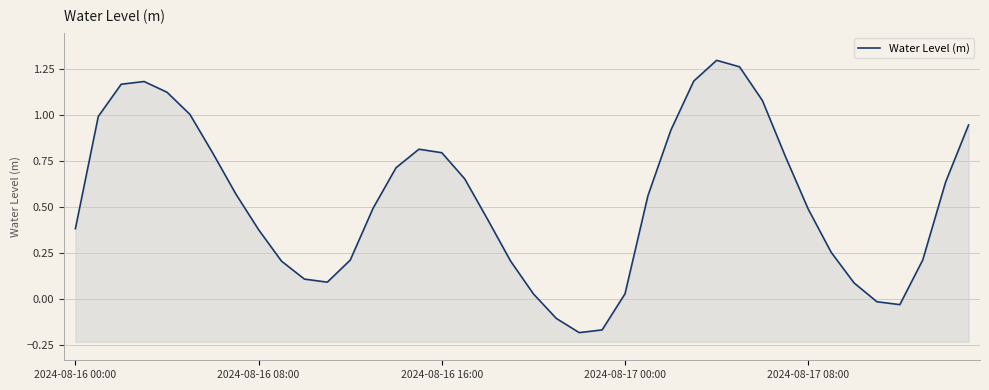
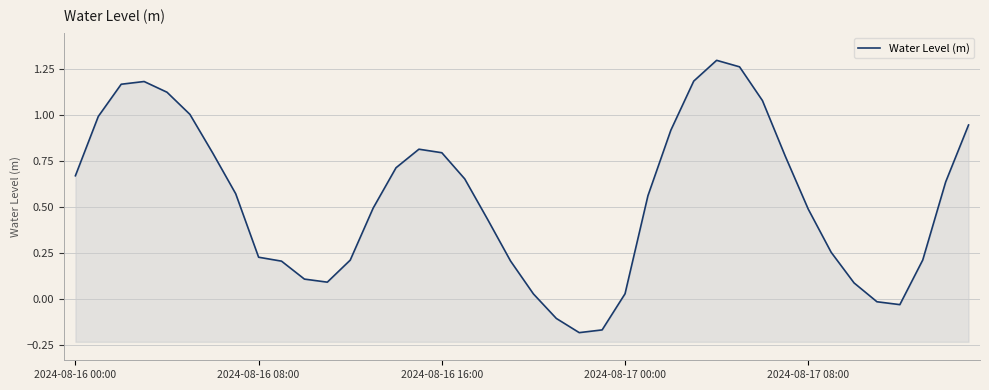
2024-08-16 00:00: 0.38 -> 0.67
2024-08-16 08:00: 0.38 -> 0.23
